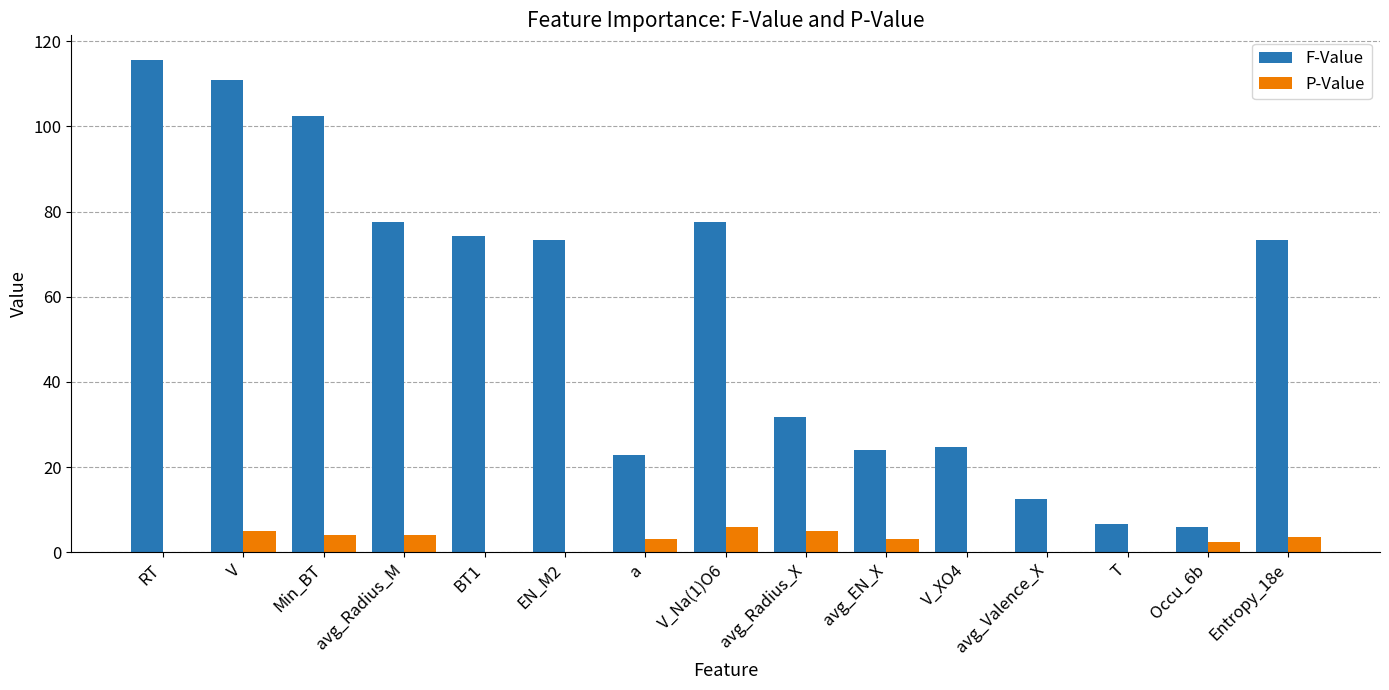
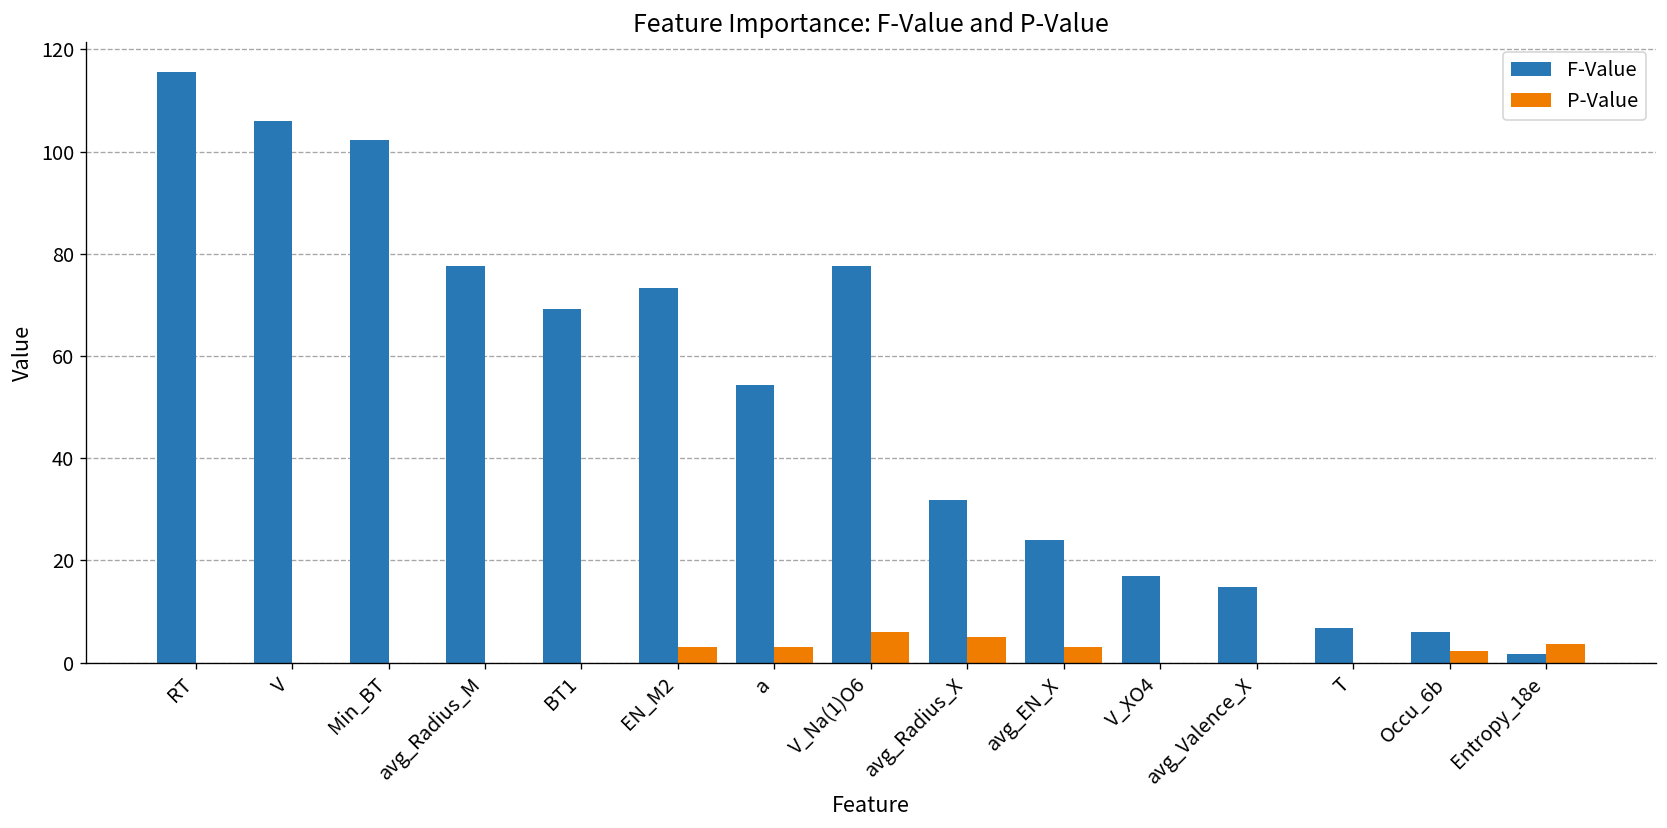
F-Value, V: 111 -> 106
P-Value, V: 5 -> 0
P-Value, Min_BT: 4 -> 0
P-Value, avg_Radius_M: 4 -> 0
F-Value, BT1: 74 -> 69
P-Value, EN_M2: 0 -> 3
F-Value, a: 23 -> 54
F-Value, V_XO4: 25 -> 17
F-Value, avg_Valence_X: 13 -> 15
F-Value, Entropy_18e: 73 -> 2
